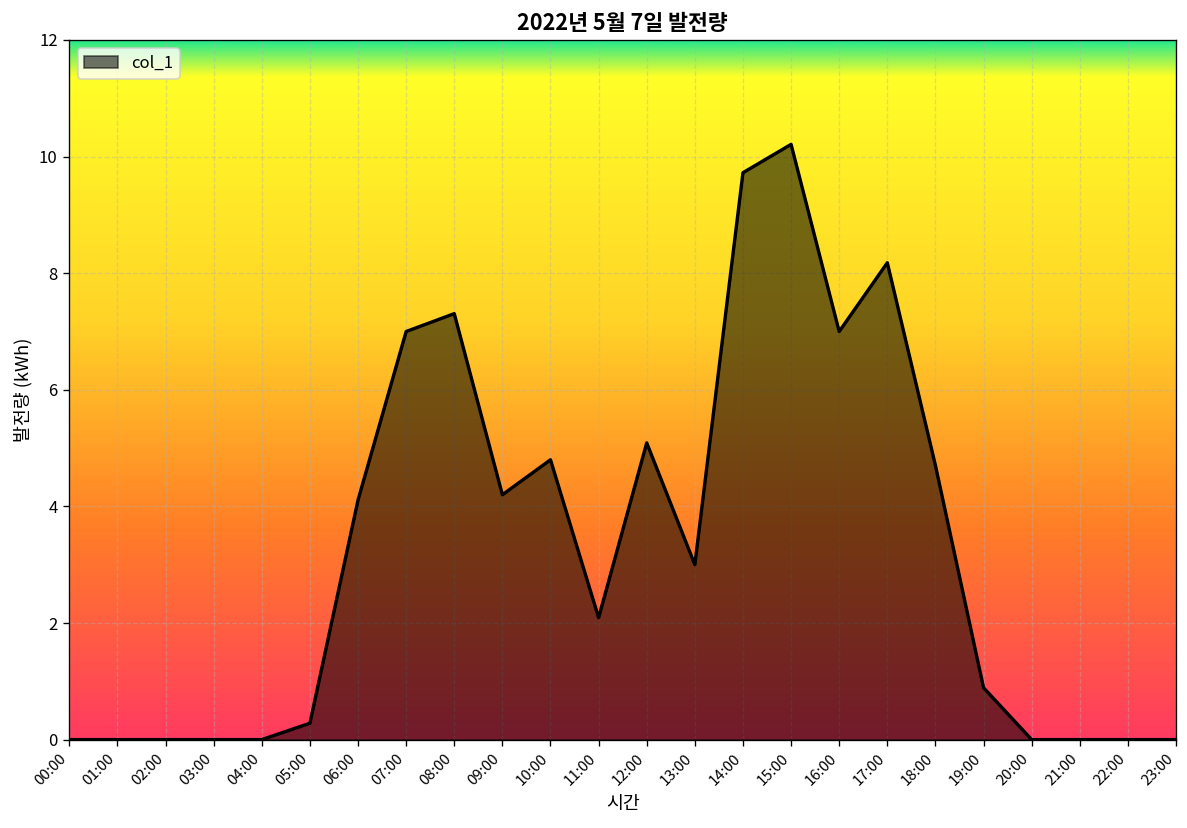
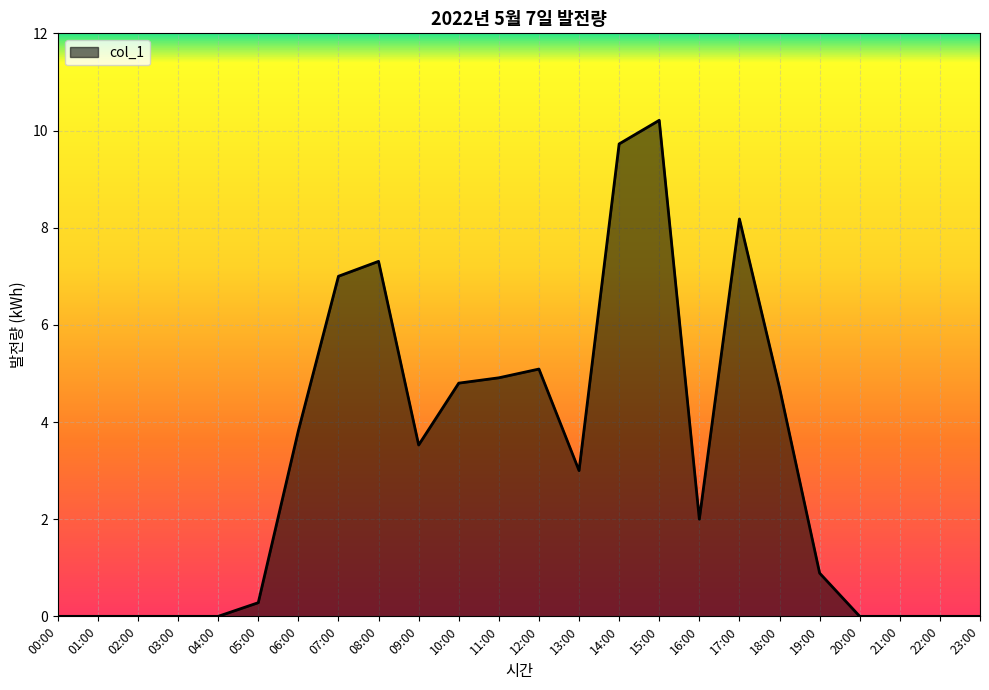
06:00: 4.1 -> 3.8
09:00: 4.2 -> 3.5
11:00: 2.1 -> 4.9
16:00: 7 -> 2
